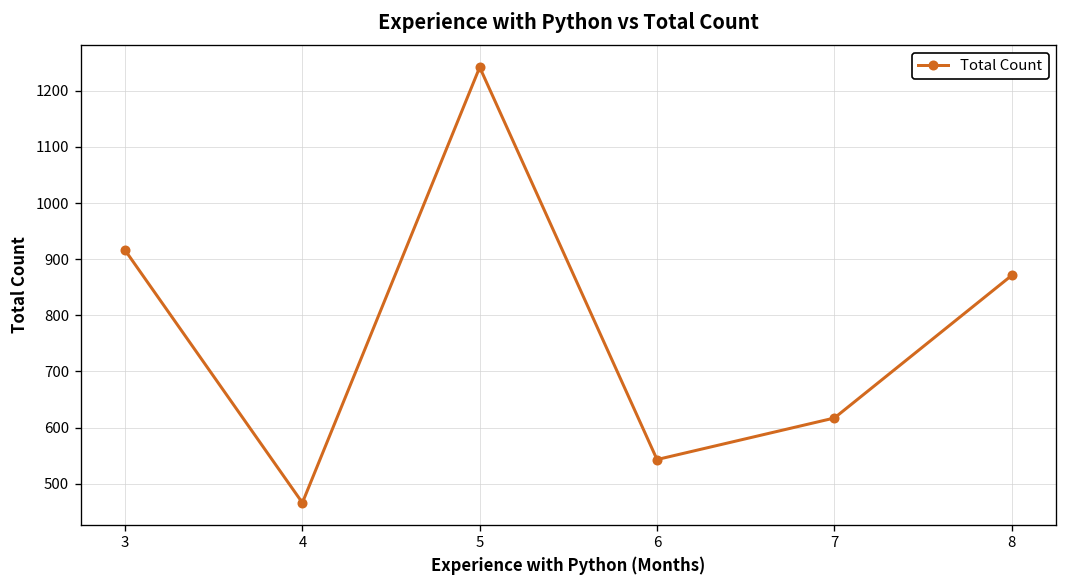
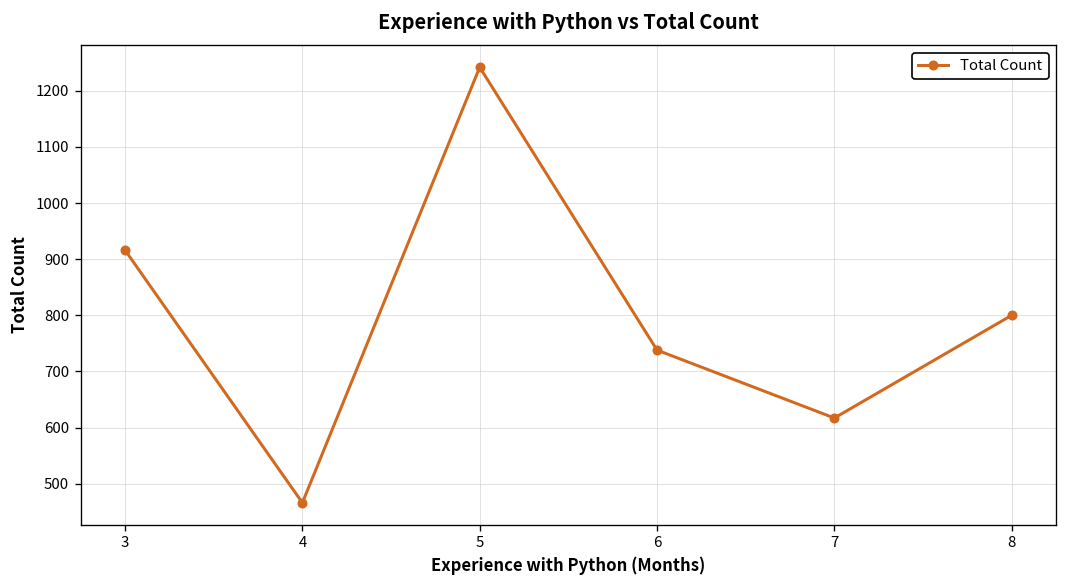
6: 540 -> 740
8: 870 -> 800
